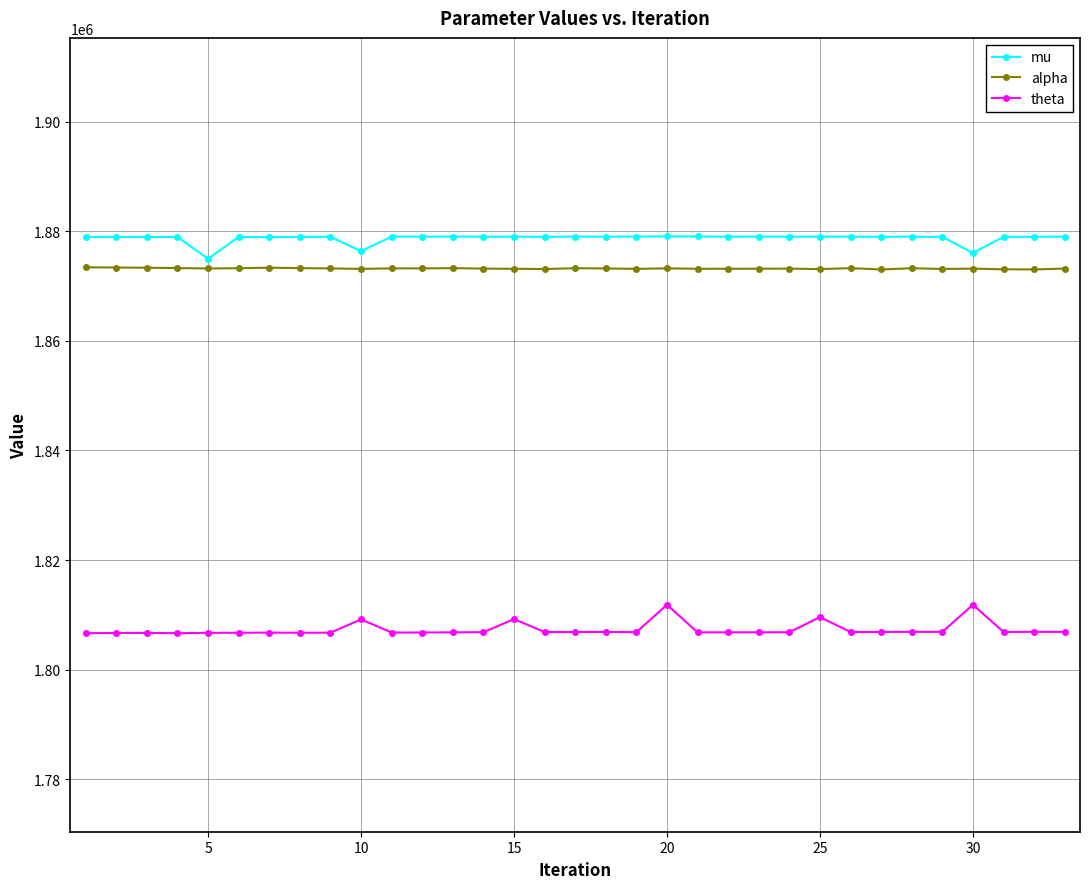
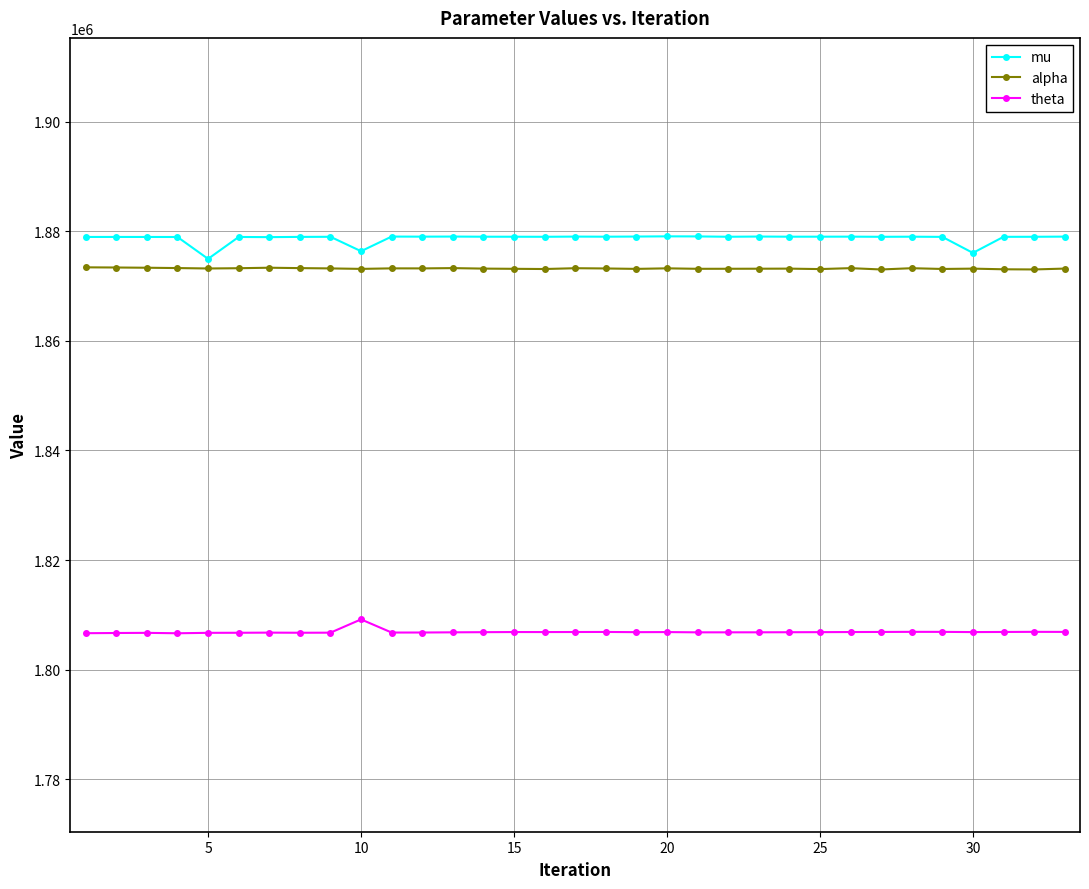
theta, 15: 1809000 -> 1807000
theta, 20: 1812000 -> 1807000
theta, 25: 1810000 -> 1807000
theta, 30: 1812000 -> 1807000
